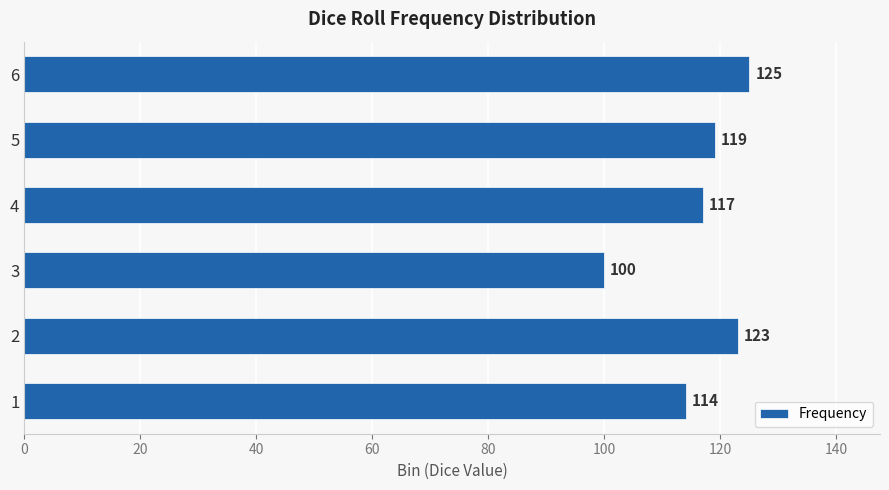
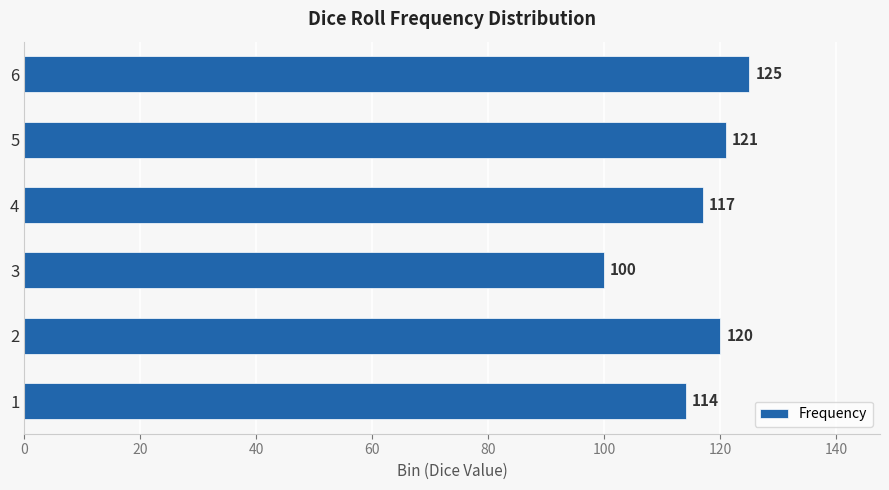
5: 119 -> 121
2: 123 -> 120
